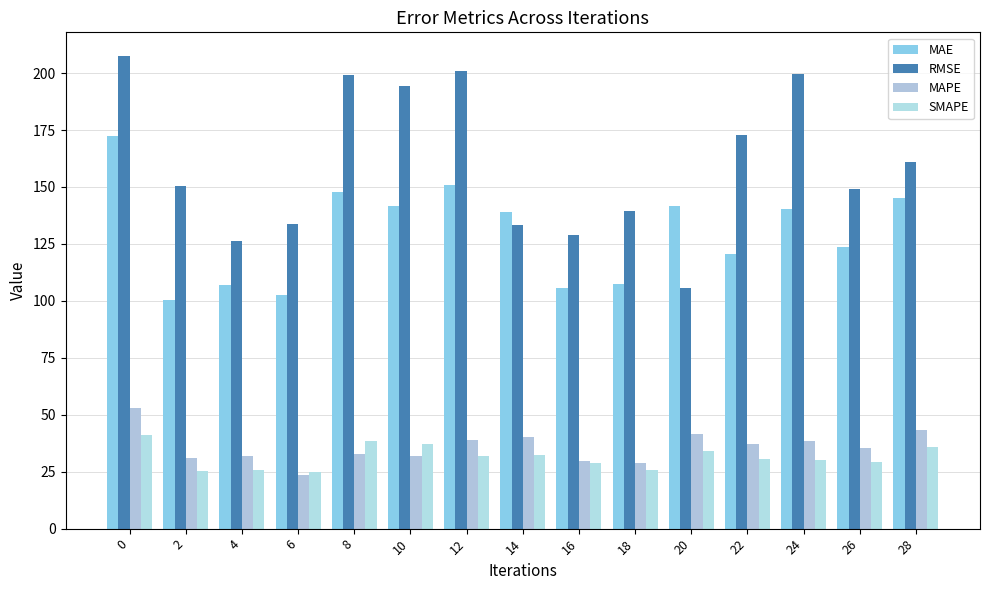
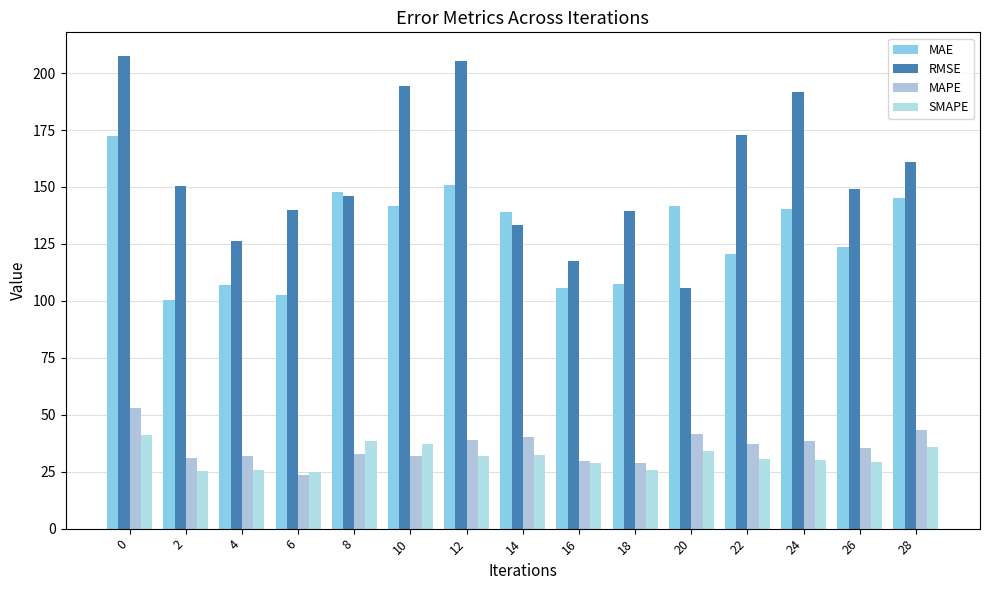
RMSE, 6: 134 -> 140
RMSE, 8: 199 -> 146
RMSE, 12: 201 -> 205
RMSE, 16: 129 -> 117
RMSE, 24: 200 -> 192
